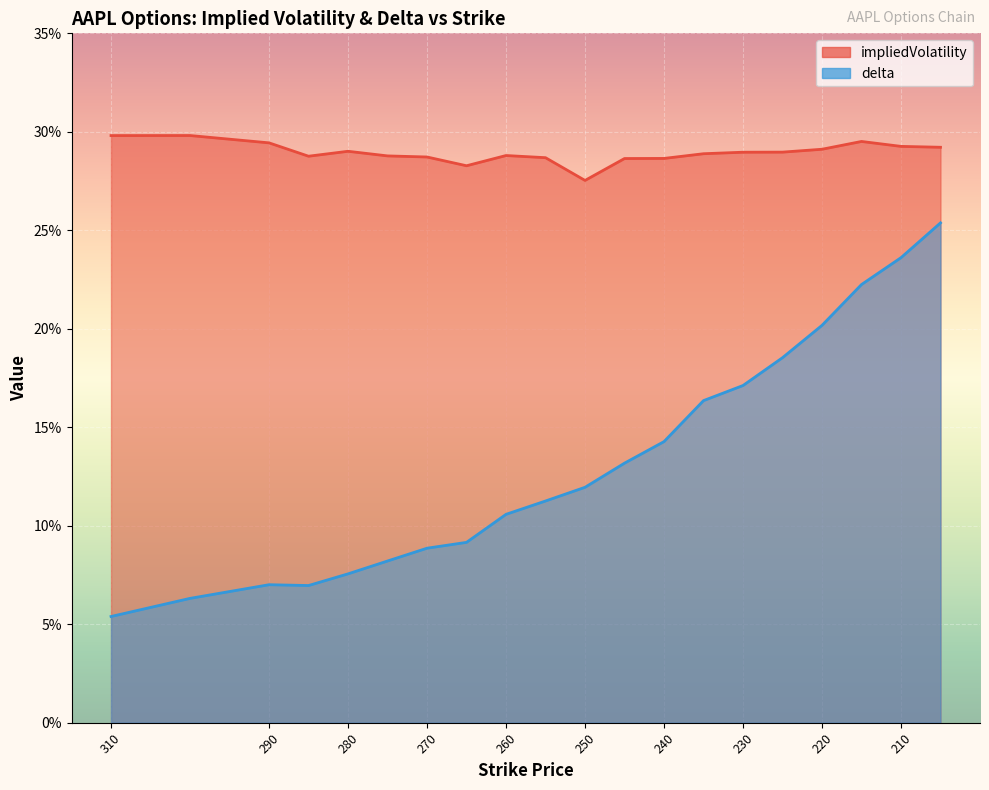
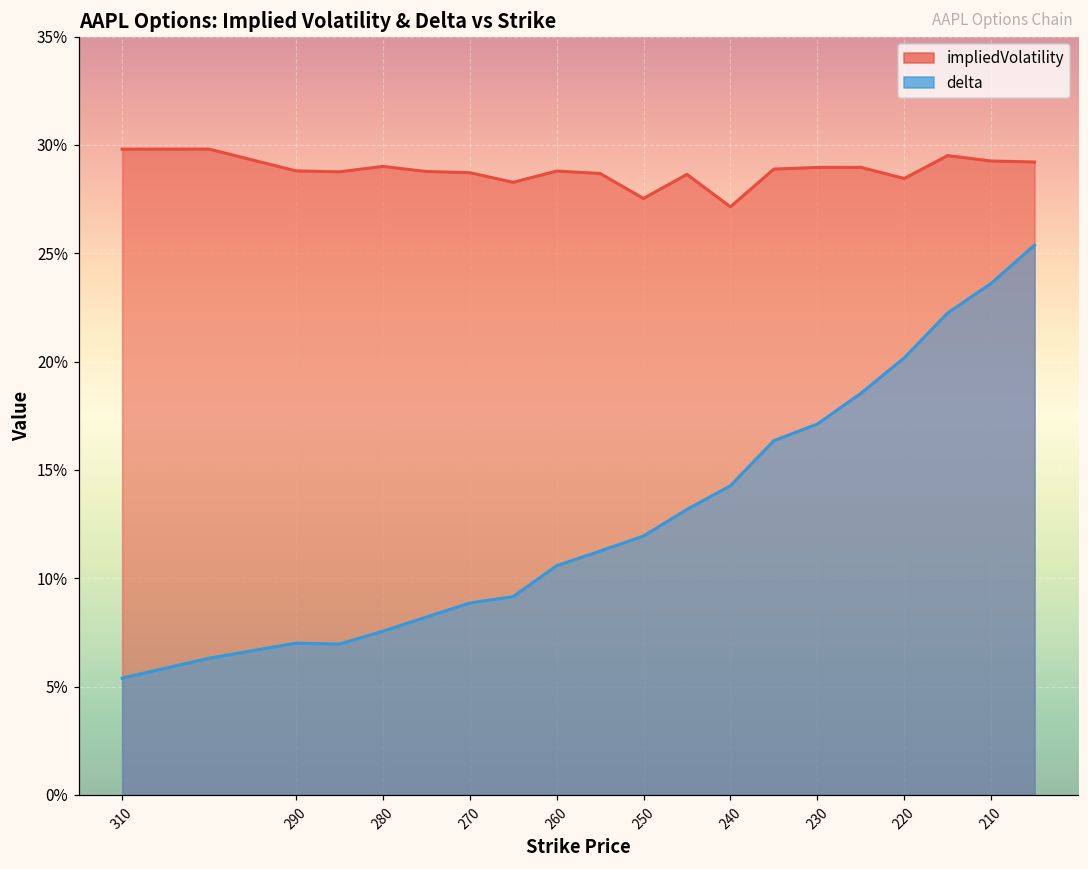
impliedVolatility, 290: 29.4% -> 28.8%
impliedVolatility, 240: 28.6% -> 27.1%
impliedVolatility, 220: 29.1% -> 28.5%
